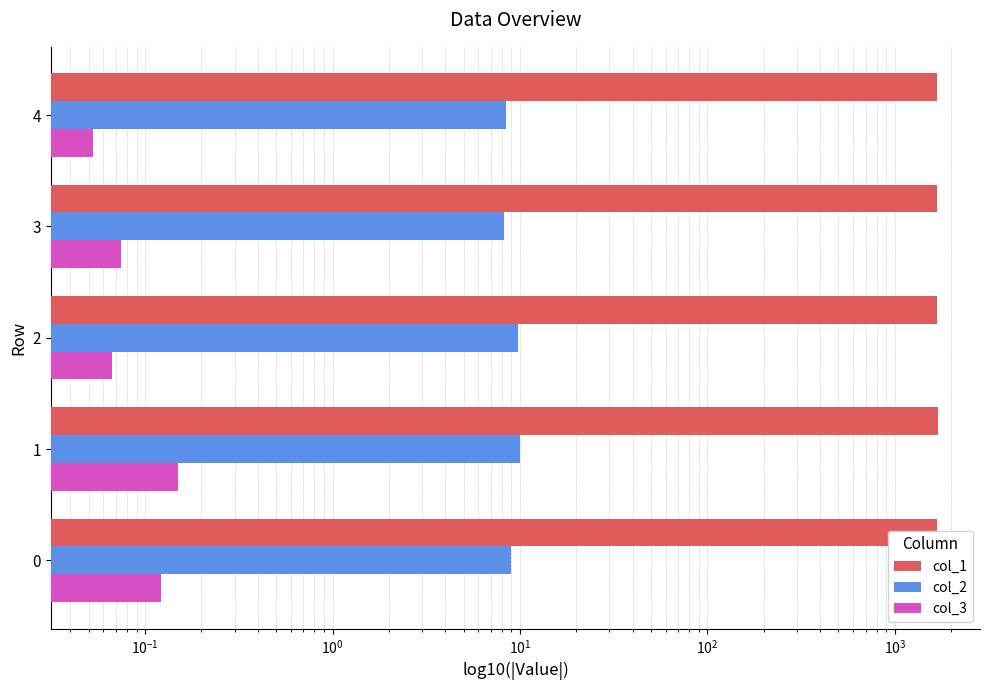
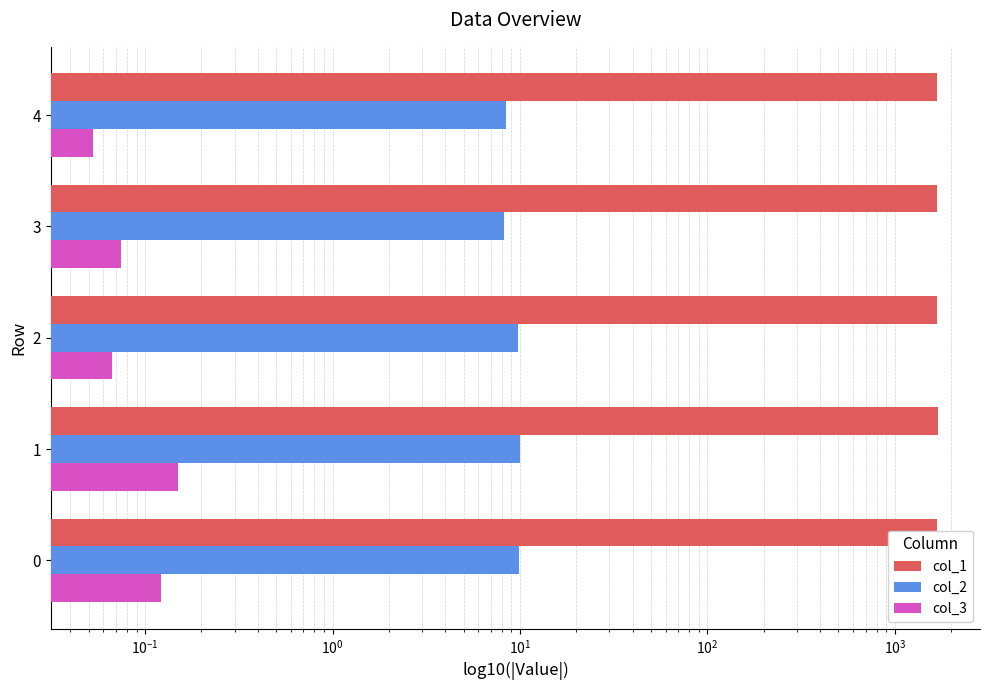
col_2, 0: 9 -> 10
